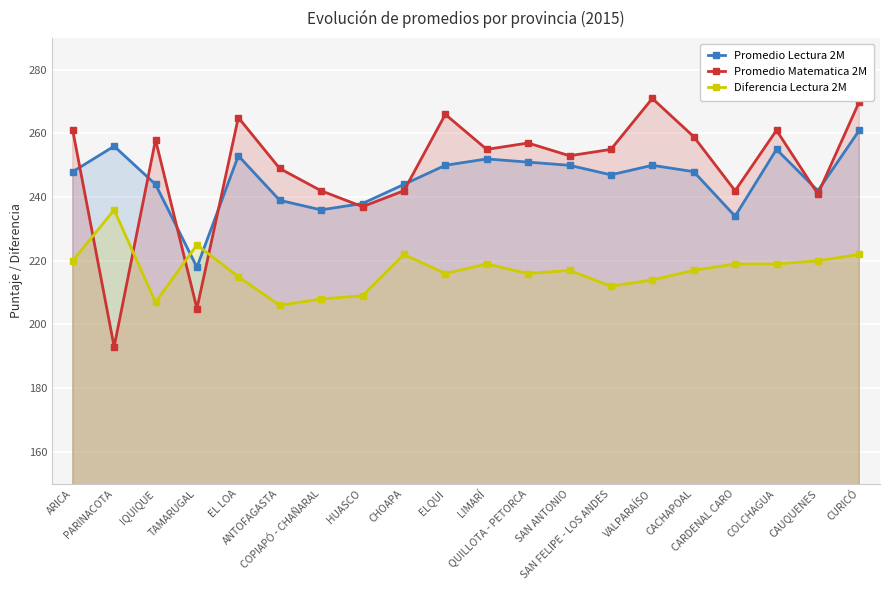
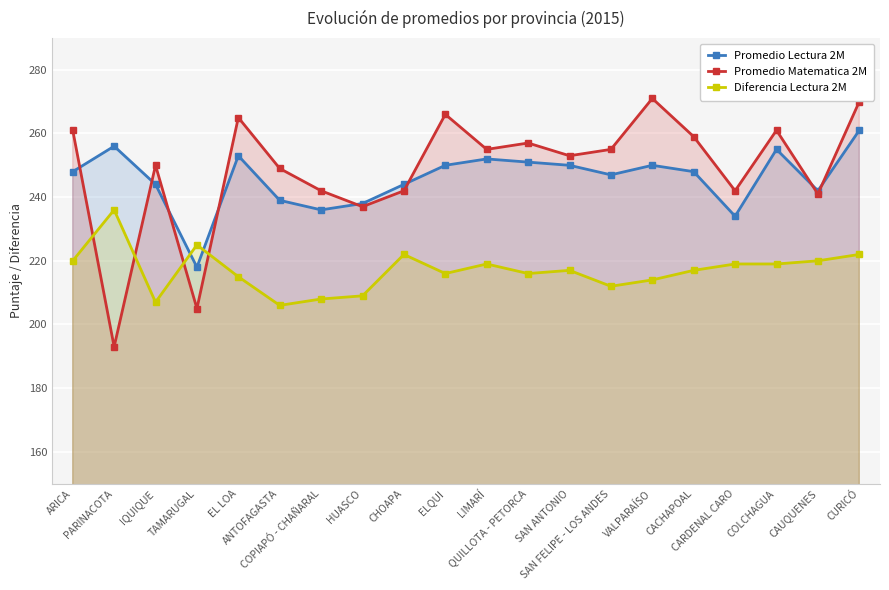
Promedio Matematica 2M, IQUIQUE: 258 -> 250
